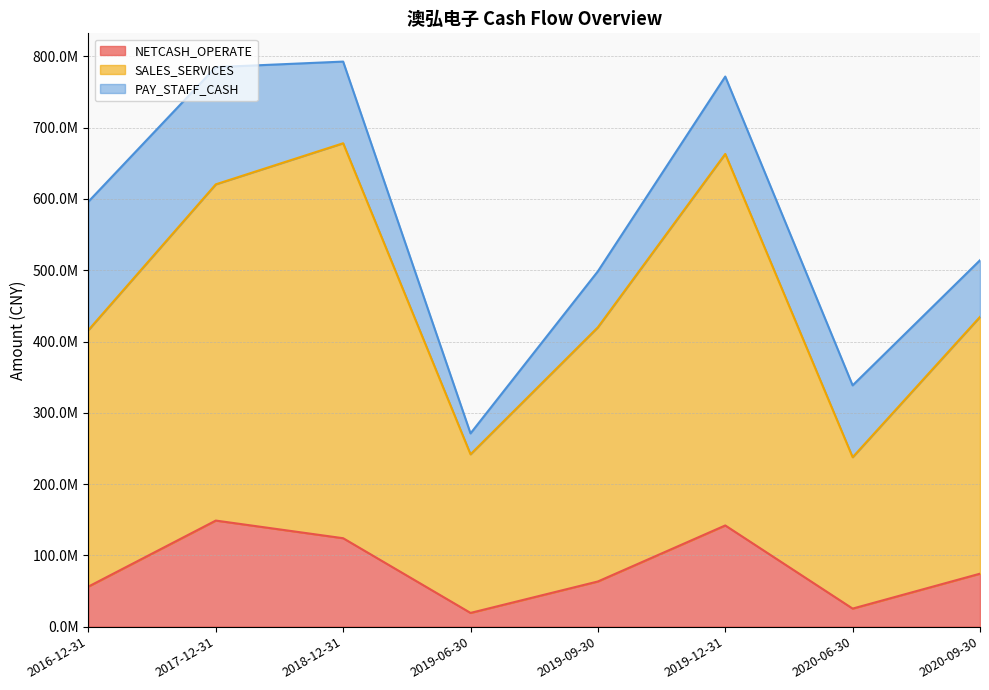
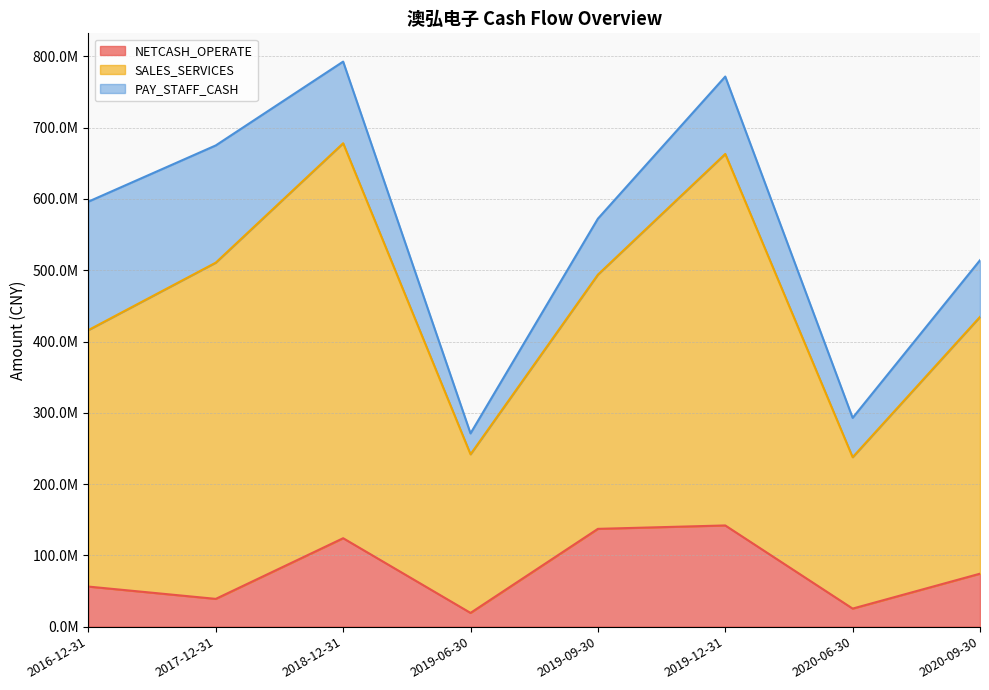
NETCASH_OPERATE, 2017-12-31: 150000000 -> 40000000
NETCASH_OPERATE, 2019-09-30: 60000000 -> 140000000
PAY_STAFF_CASH, 2020-06-30: 100000000 -> 60000000
